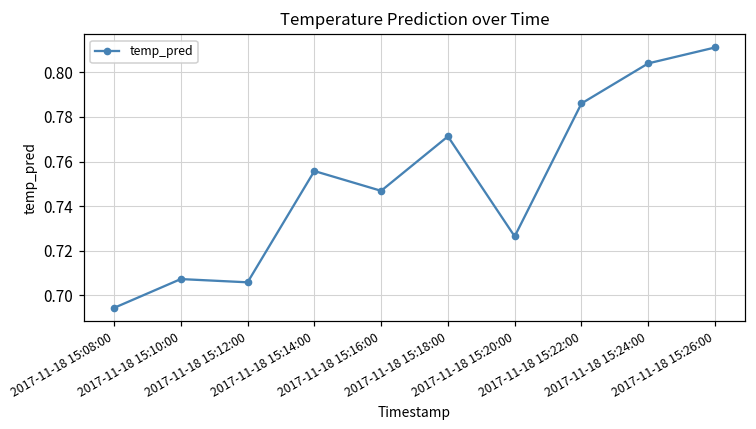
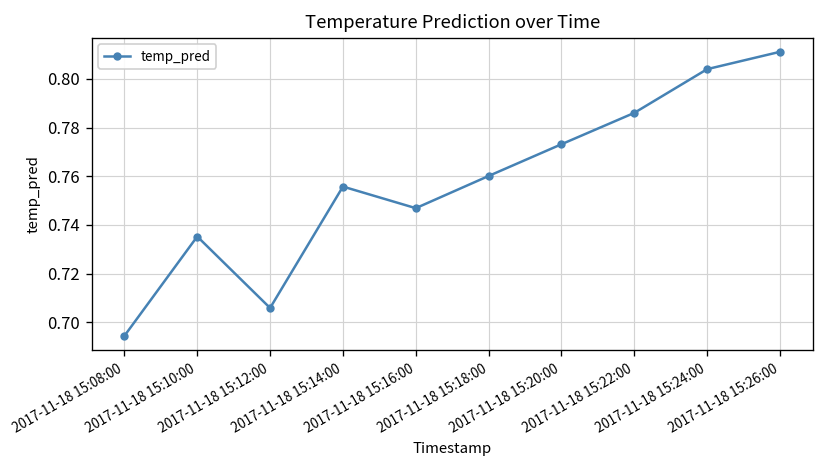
2017-11-18 15:10:00: 0.707 -> 0.735
2017-11-18 15:18:00: 0.771 -> 0.760
2017-11-18 15:20:00: 0.726 -> 0.773
